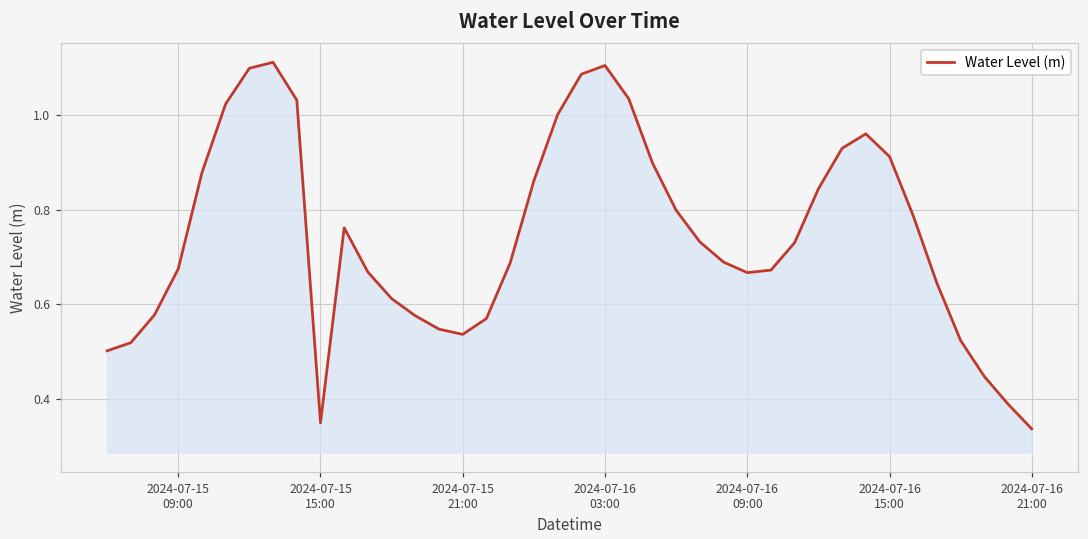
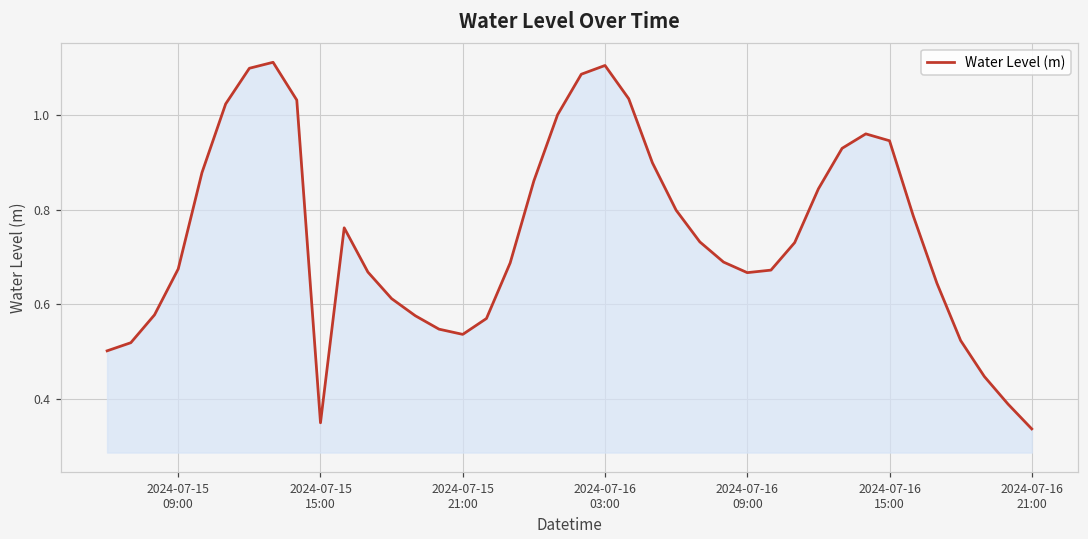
2024-07-16 15:00: 0.91 -> 0.95
